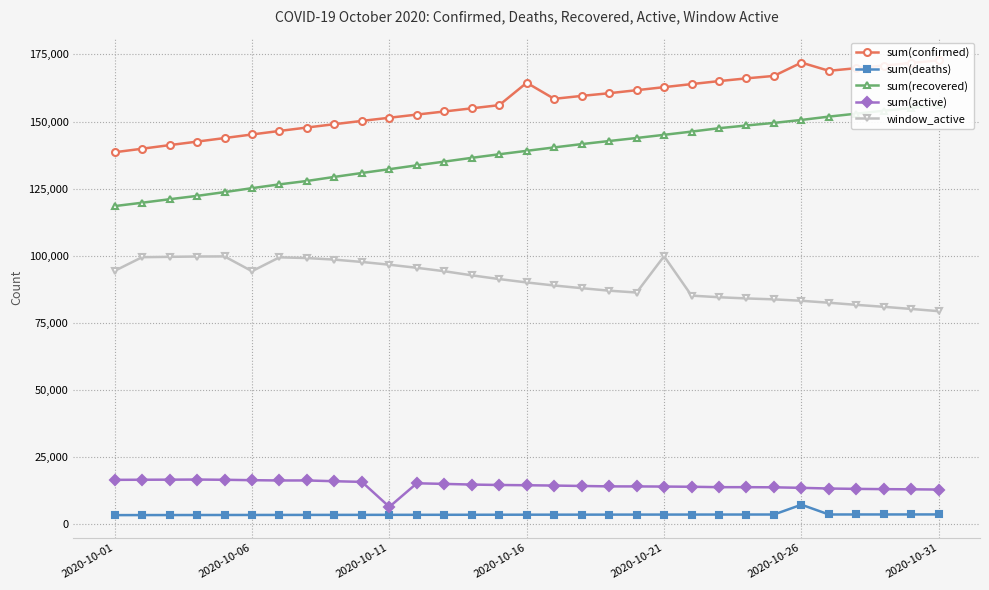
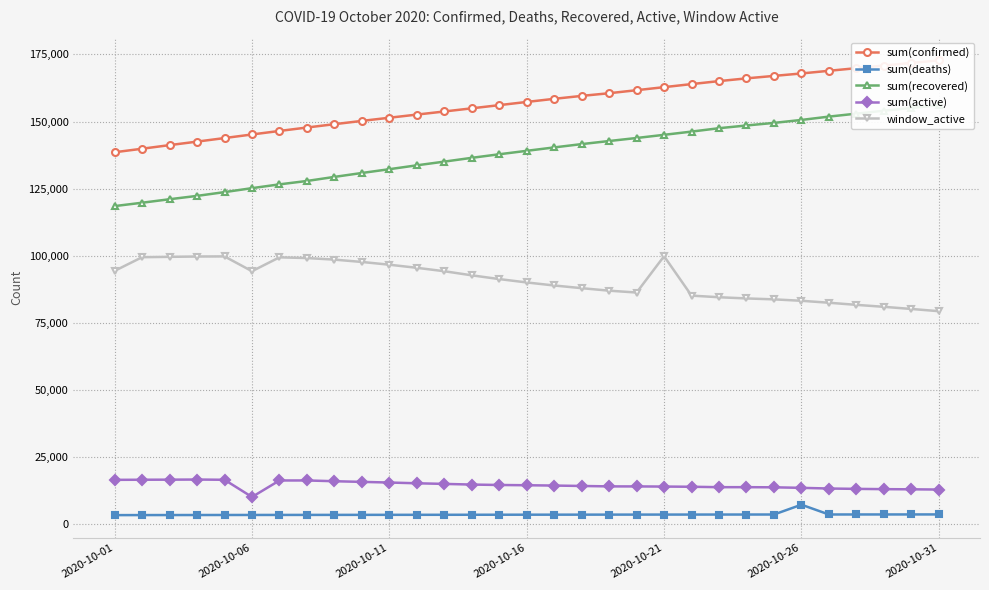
sum(active), 2020-10-06: 16,000 -> 10,000
sum(active), 2020-10-11: 7,000 -> 16,000
sum(confirmed), 2020-10-16: 164,000 -> 157,000
sum(confirmed), 2020-10-26: 172,000 -> 168,000
